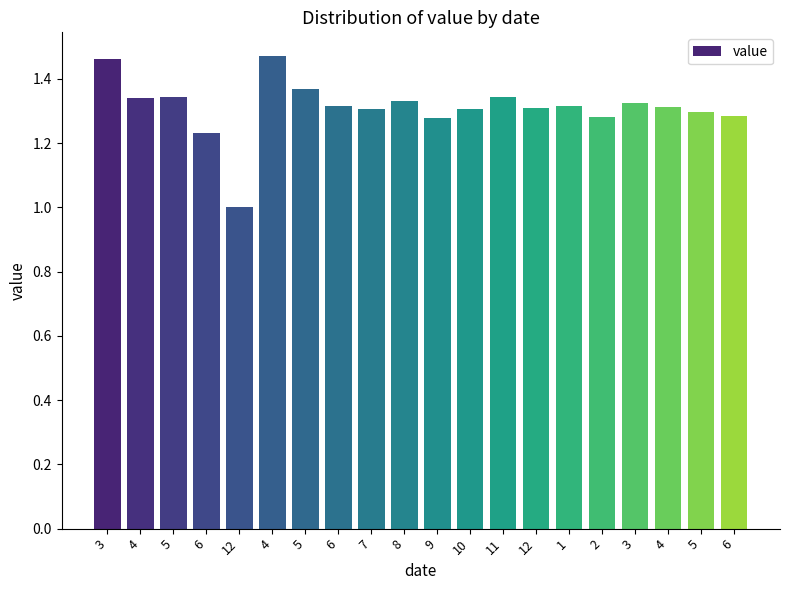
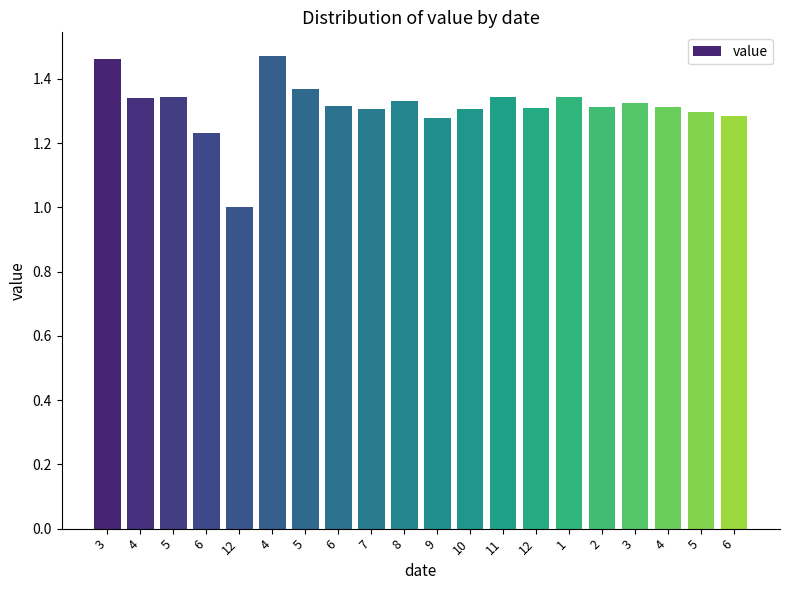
1: 1.32 -> 1.34
2: 1.28 -> 1.31
